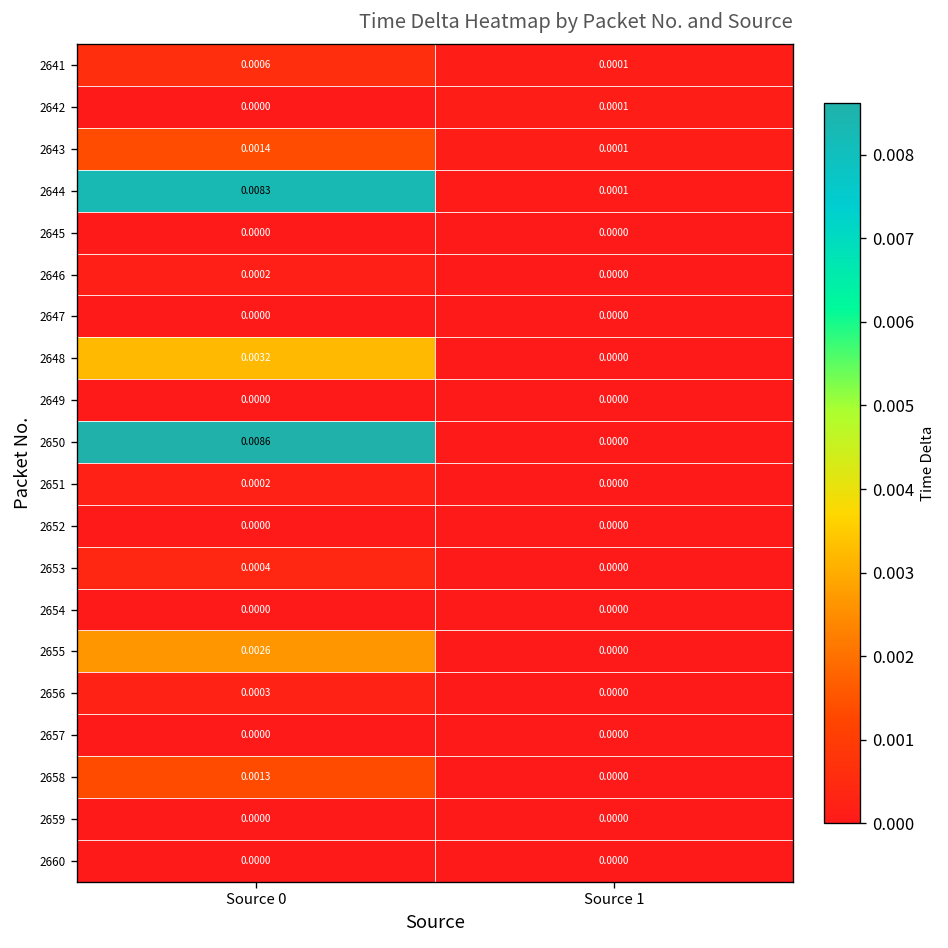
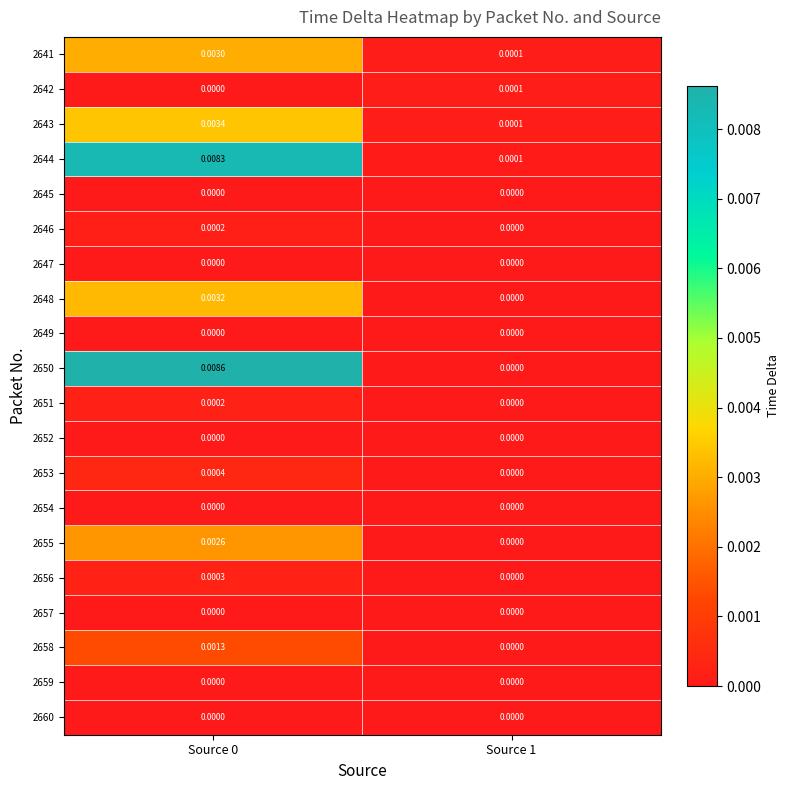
2641, Source 0: 0.0006 -> 0.0030
2643, Source 0: 0.0014 -> 0.0034
